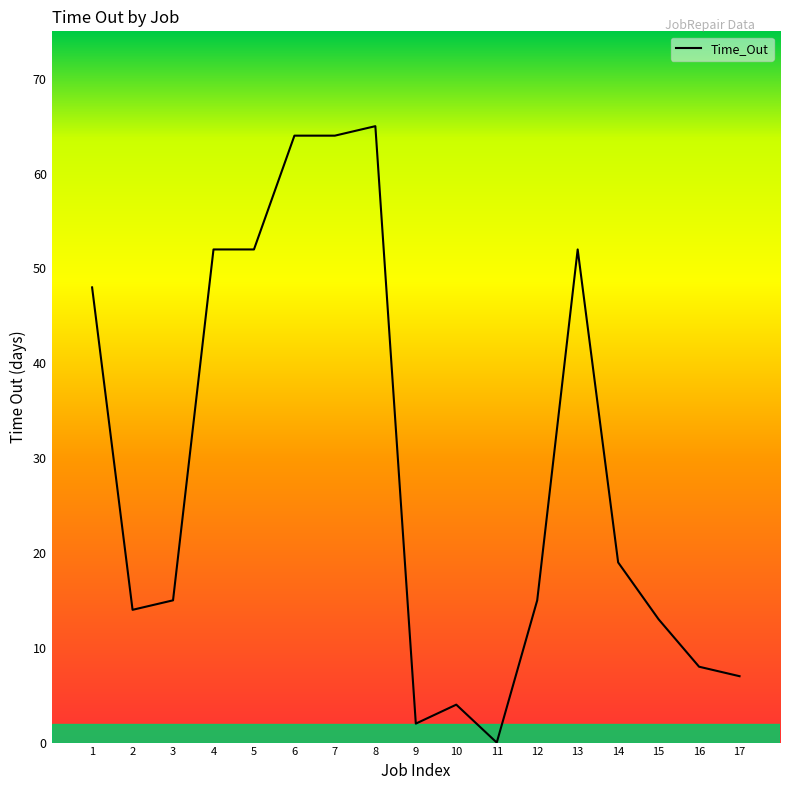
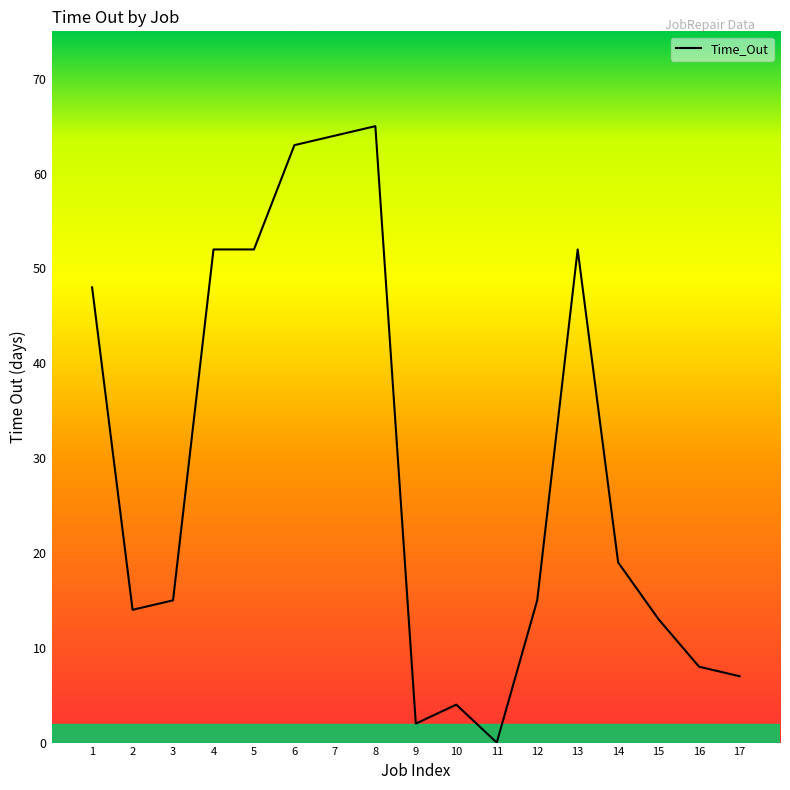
6: 64 -> 63
